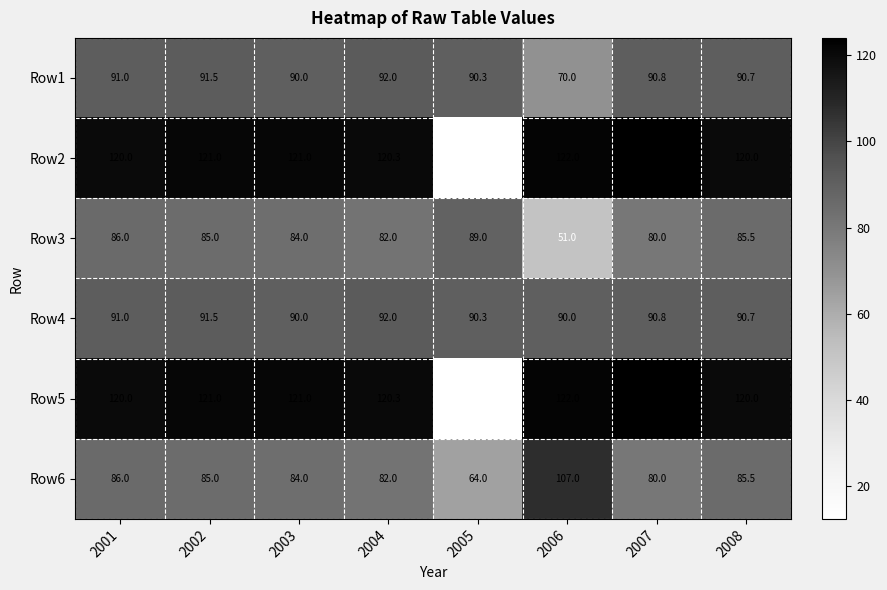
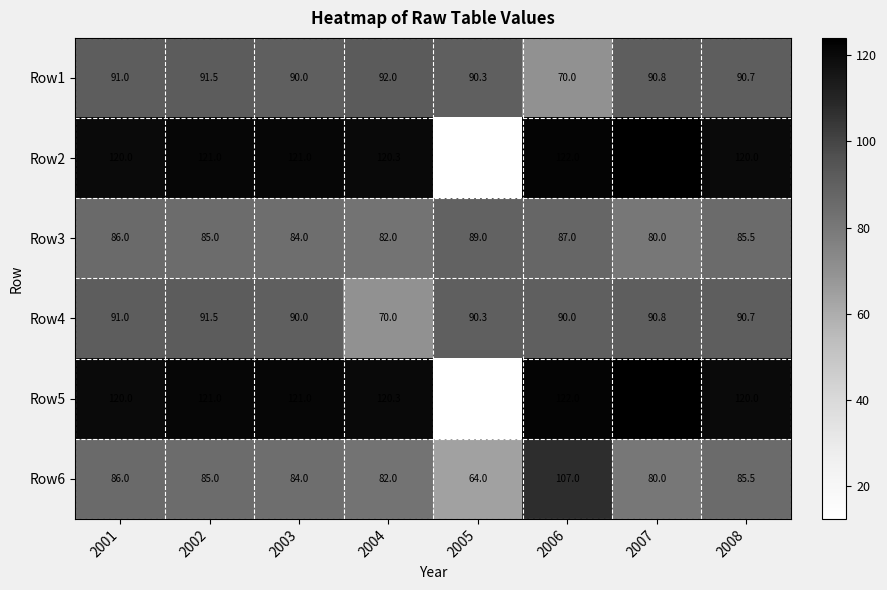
Row3, 2006: 51.0 -> 87.0
Row4, 2004: 92.0 -> 70.0
